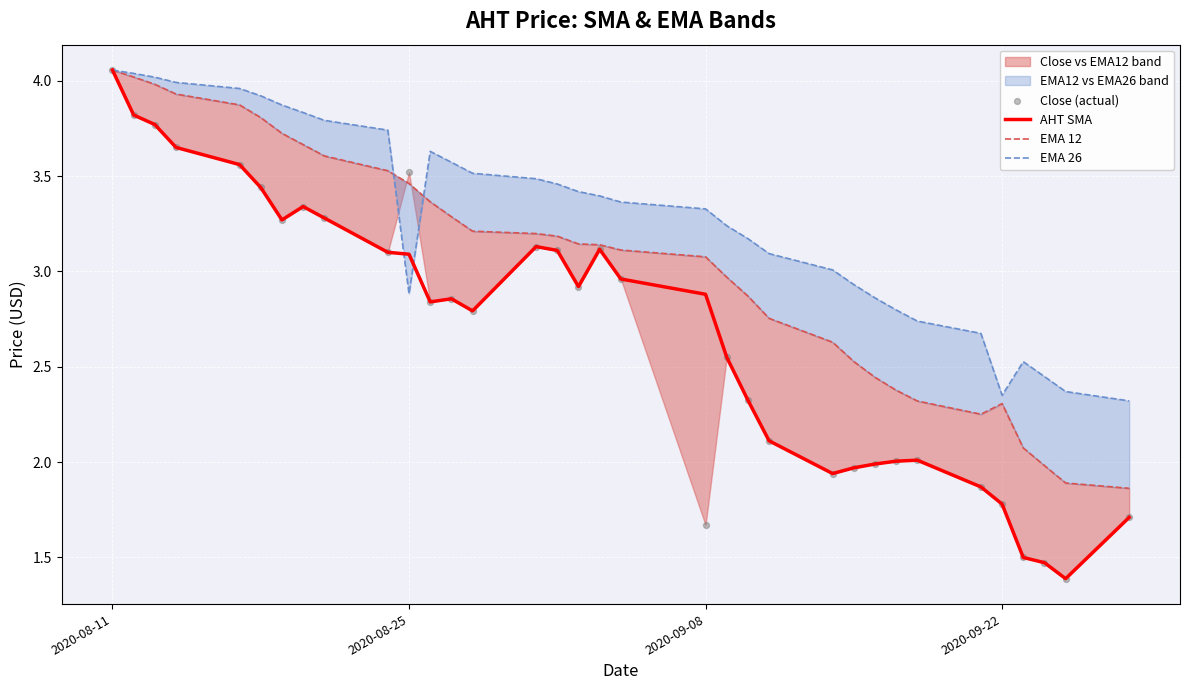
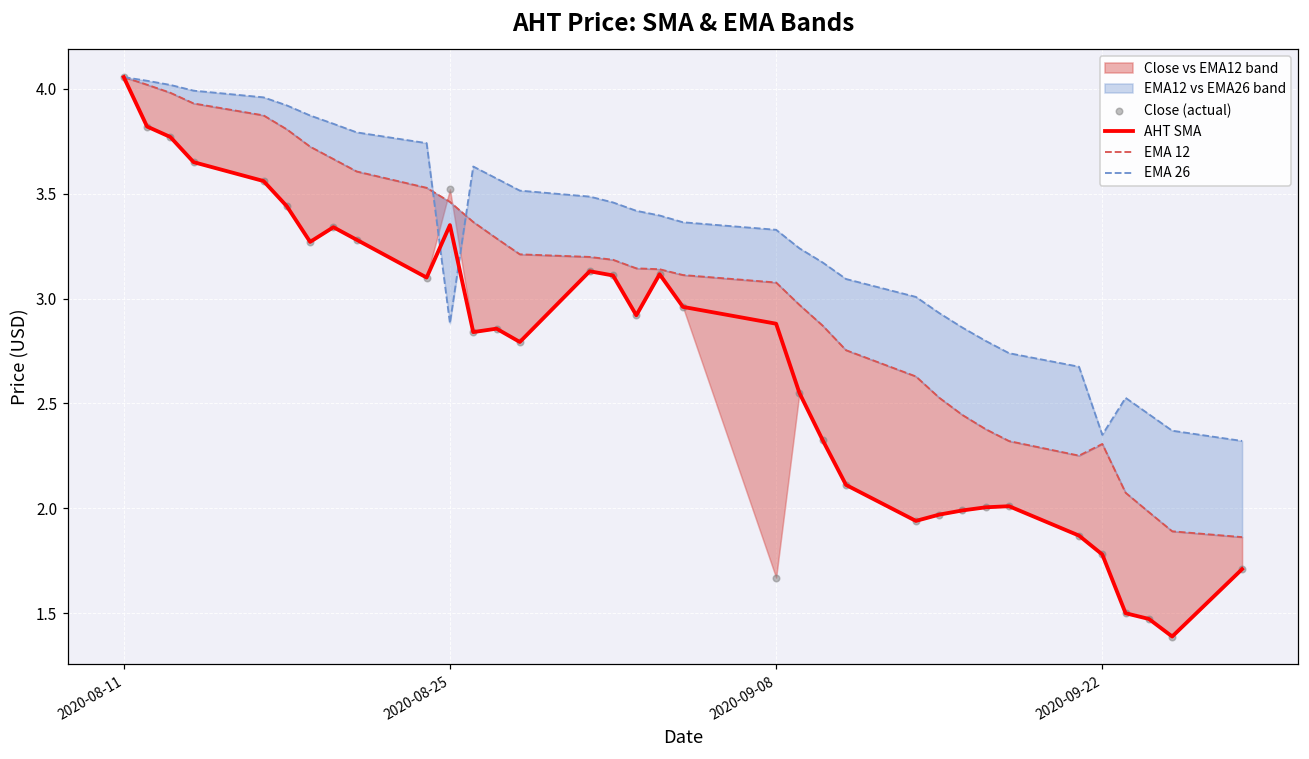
AHT SMA, 2020-08-25: 3.09 -> 3.35
